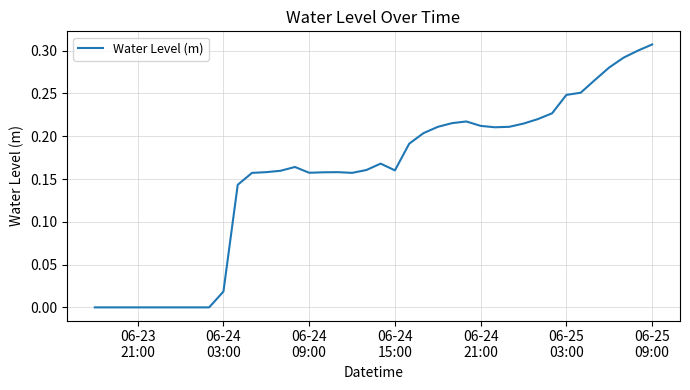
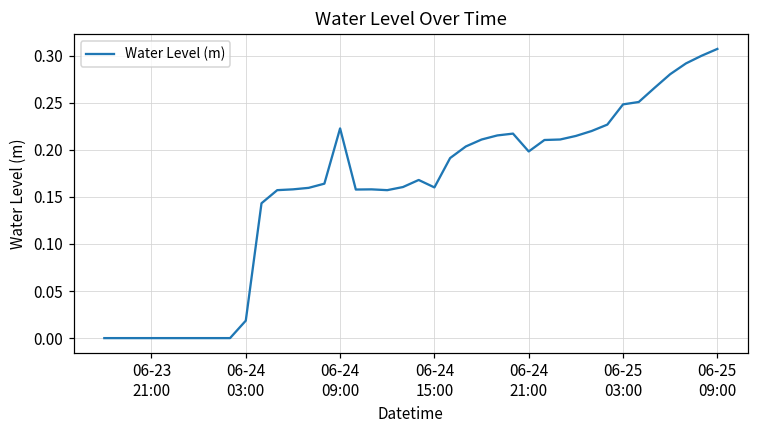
06-24 09:00: 0.16 -> 0.22
06-24 21:00: 0.21 -> 0.20
